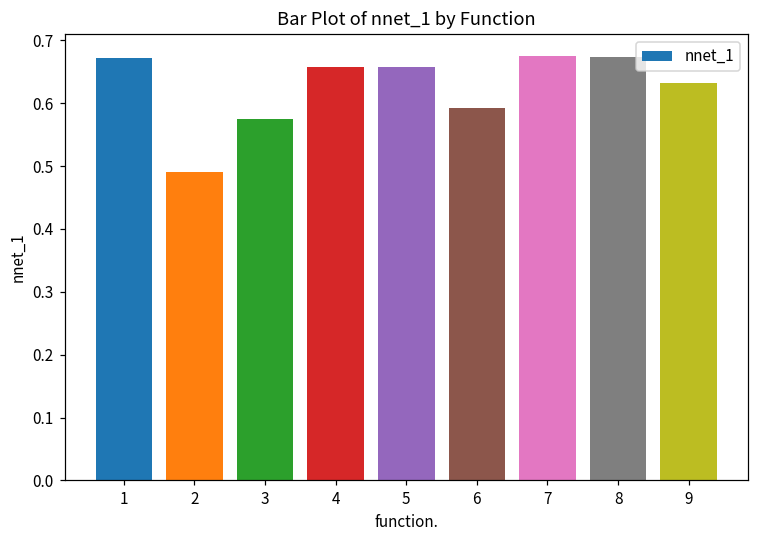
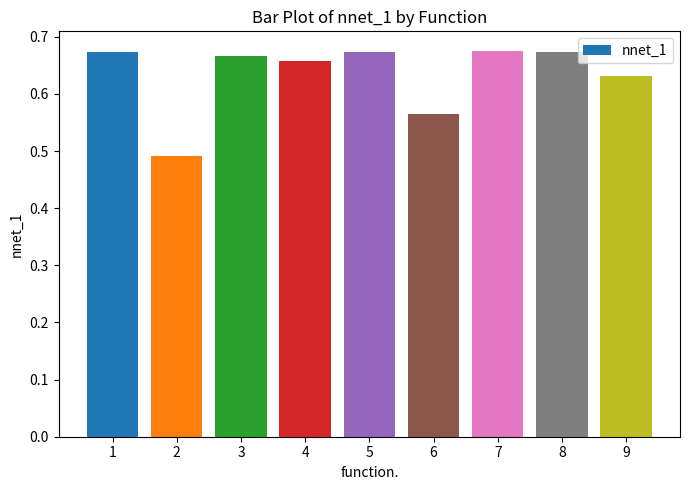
3: 0.58 -> 0.67
5: 0.66 -> 0.67
6: 0.59 -> 0.56
